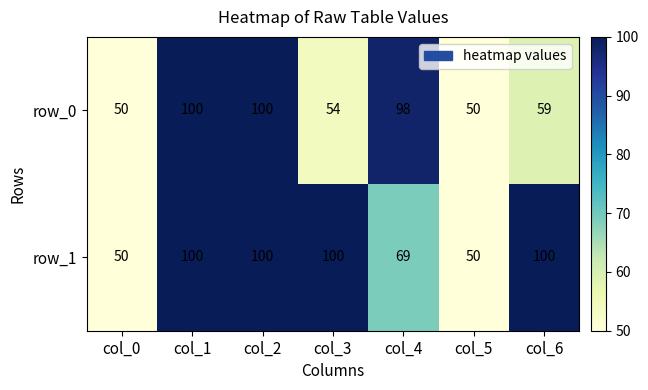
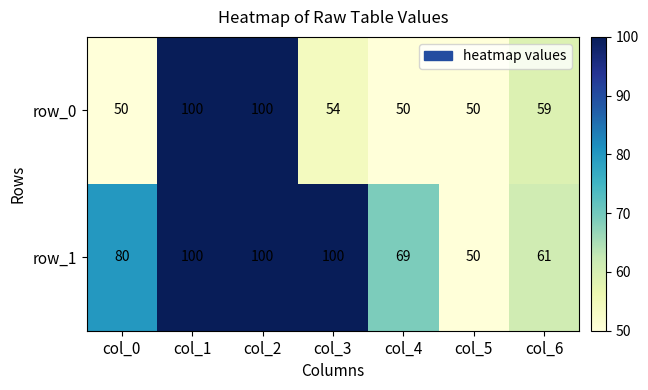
row_0, col_4: 98 -> 50
row_1, col_0: 50 -> 80
row_1, col_6: 100 -> 61
